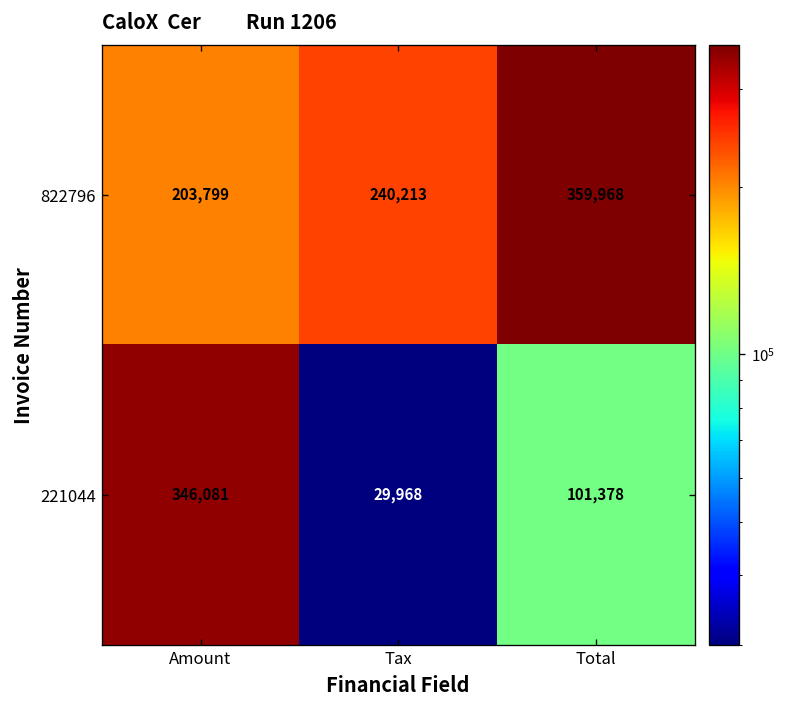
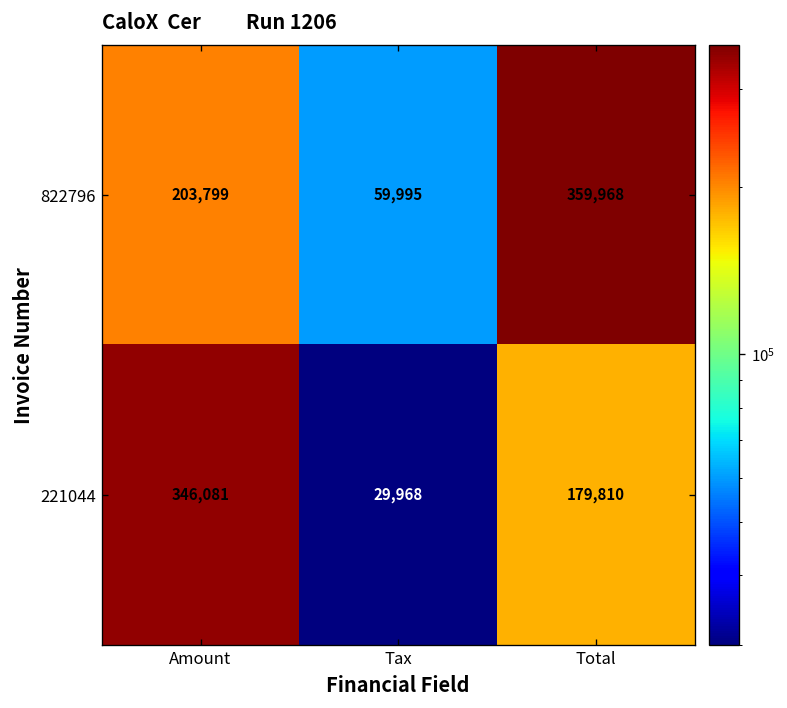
822796, Tax: 240,213 -> 59,995
221044, Total: 101,378 -> 179,810
